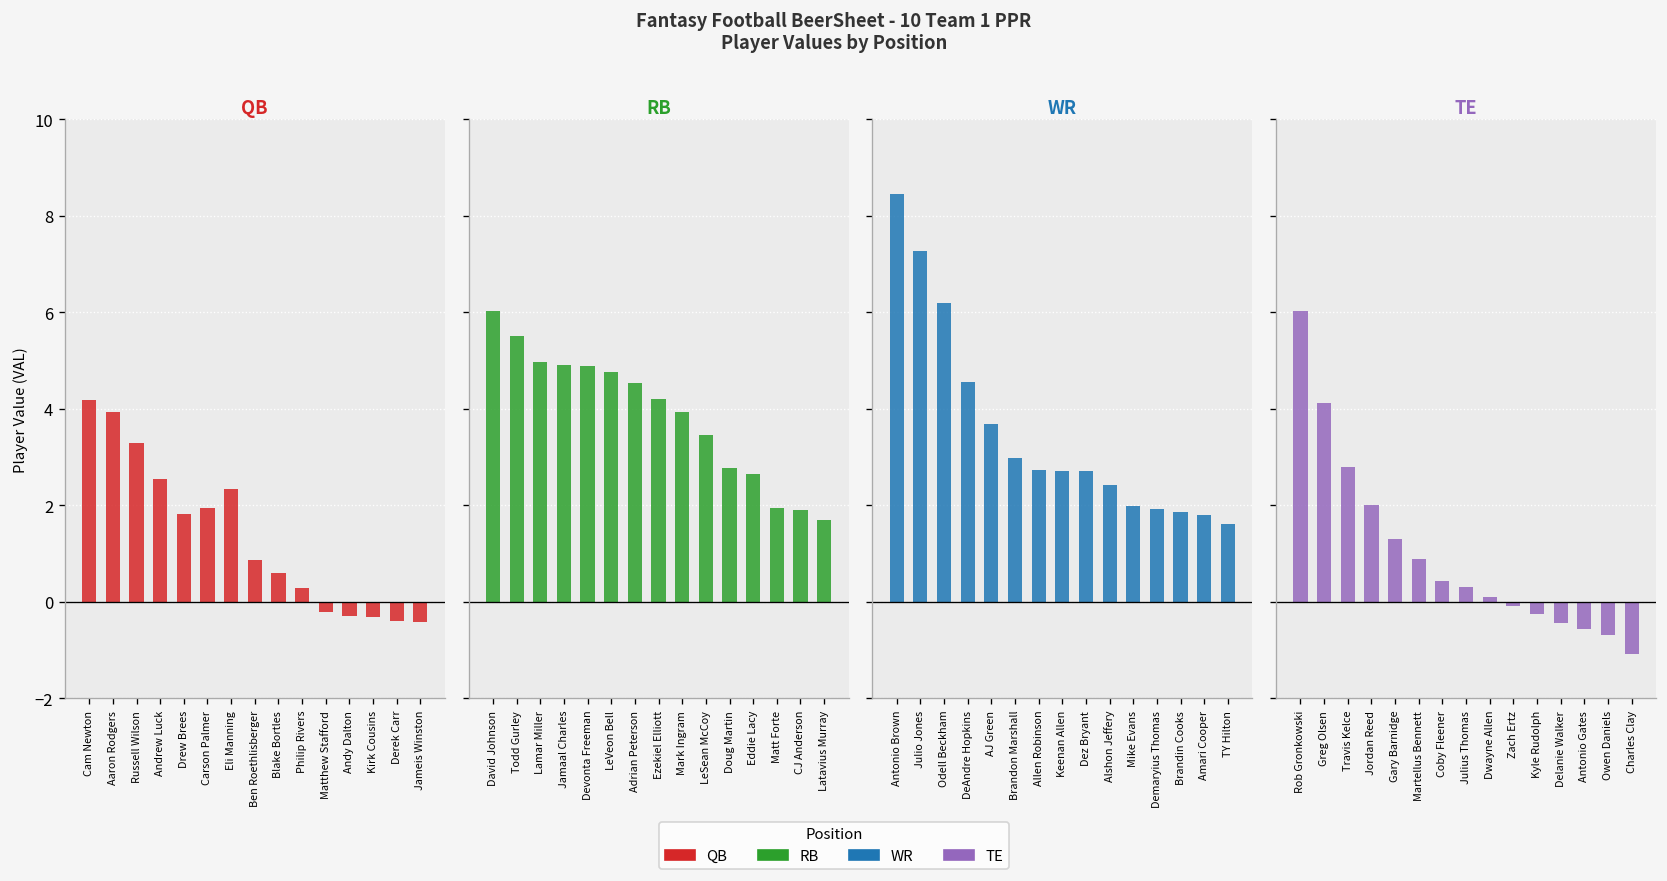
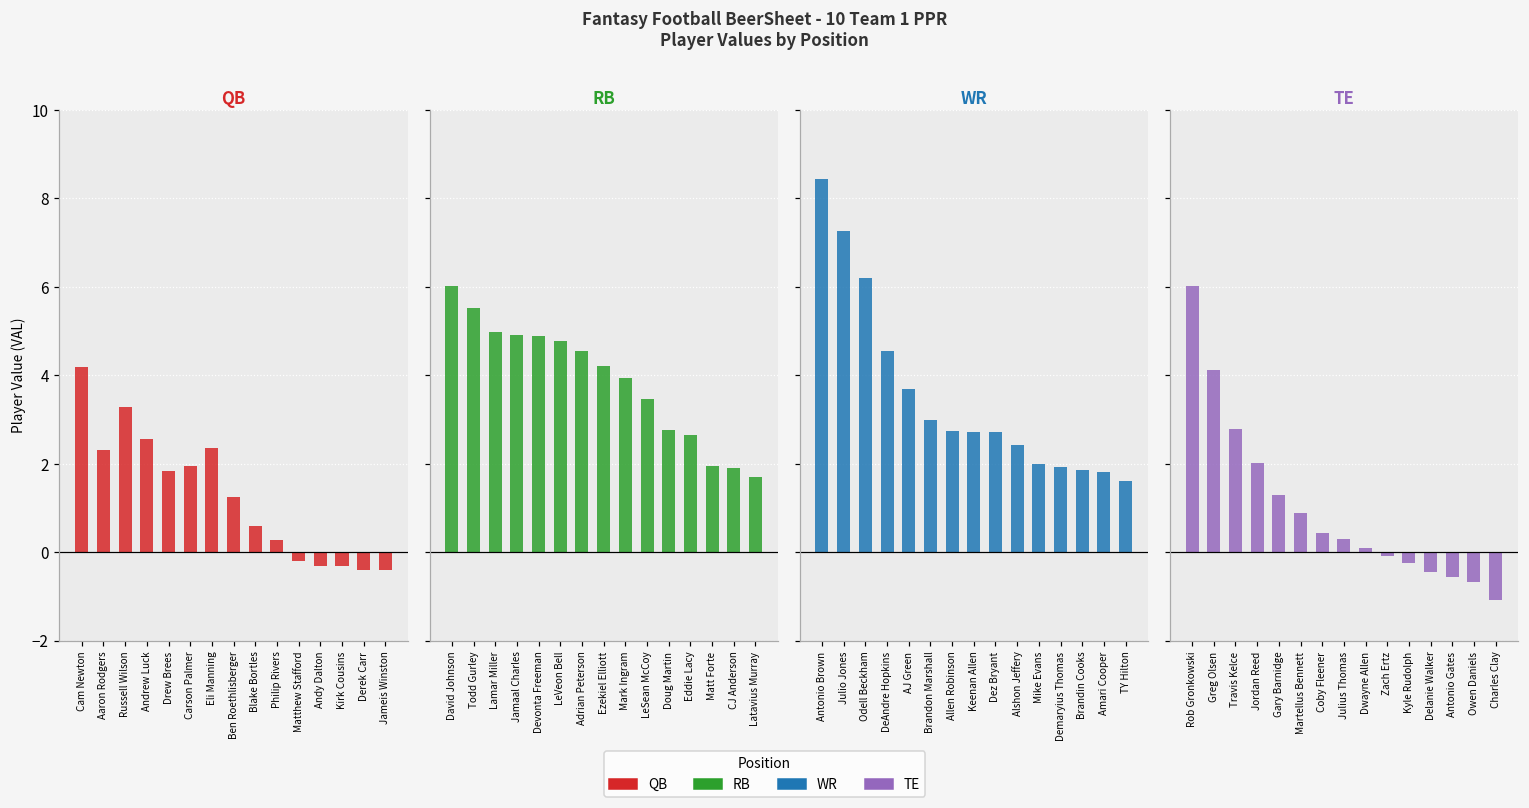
QB, Aaron Rodgers: 3.9 -> 2.3
QB, Ben Roethlisberger: 0.9 -> 1.3
